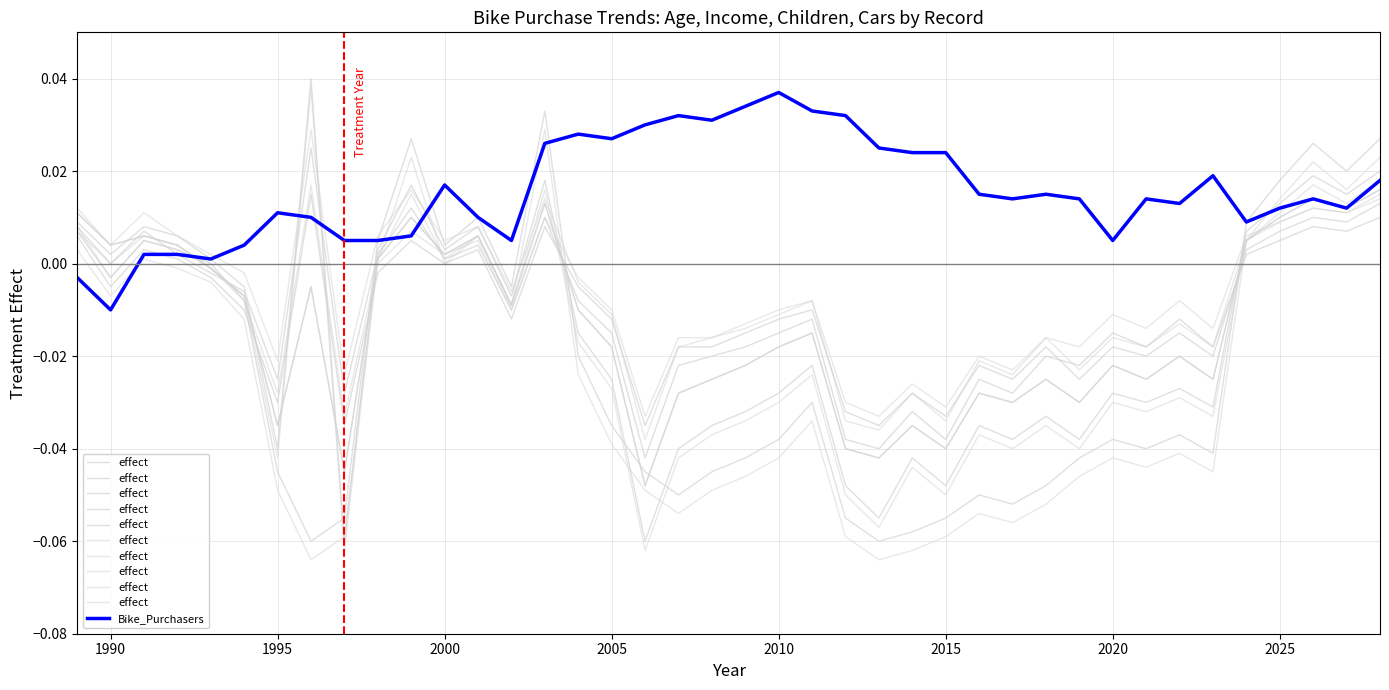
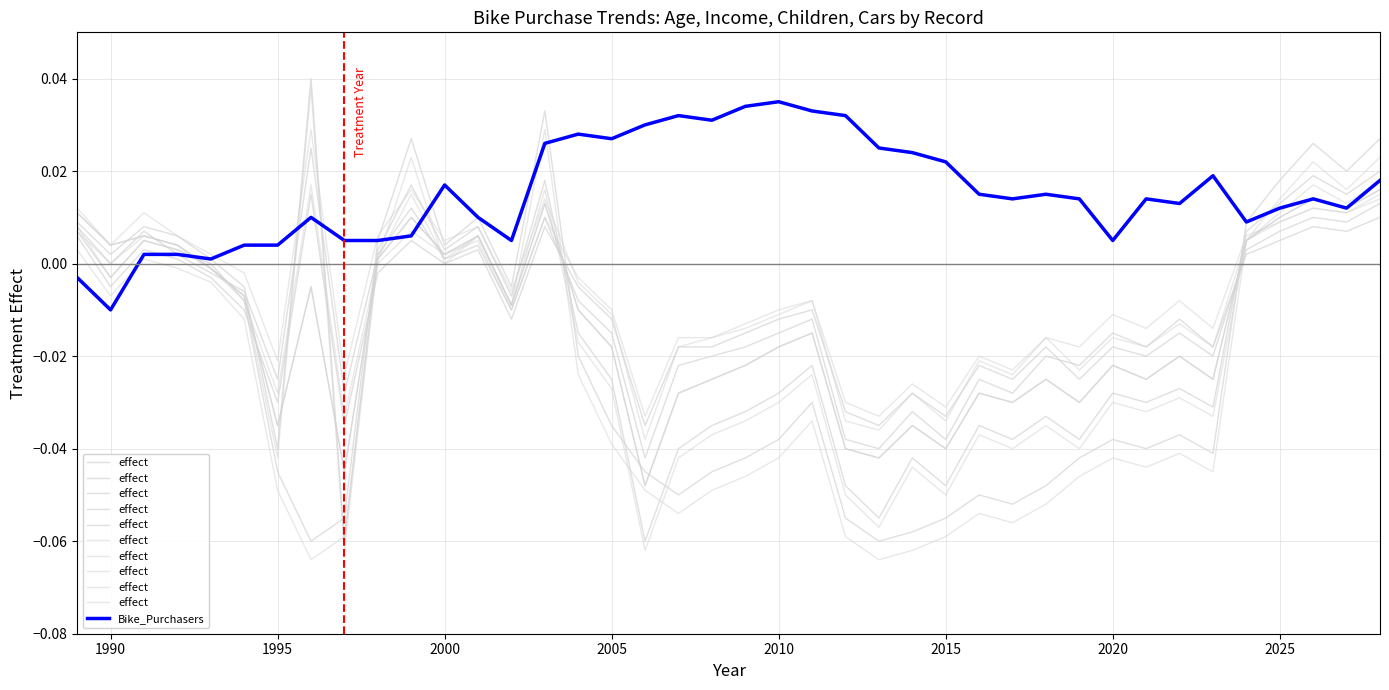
Bike_Purchasers, 1995: 0.011 -> 0.004
Bike_Purchasers, 2010: 0.037 -> 0.035
Bike_Purchasers, 2015: 0.024 -> 0.022
